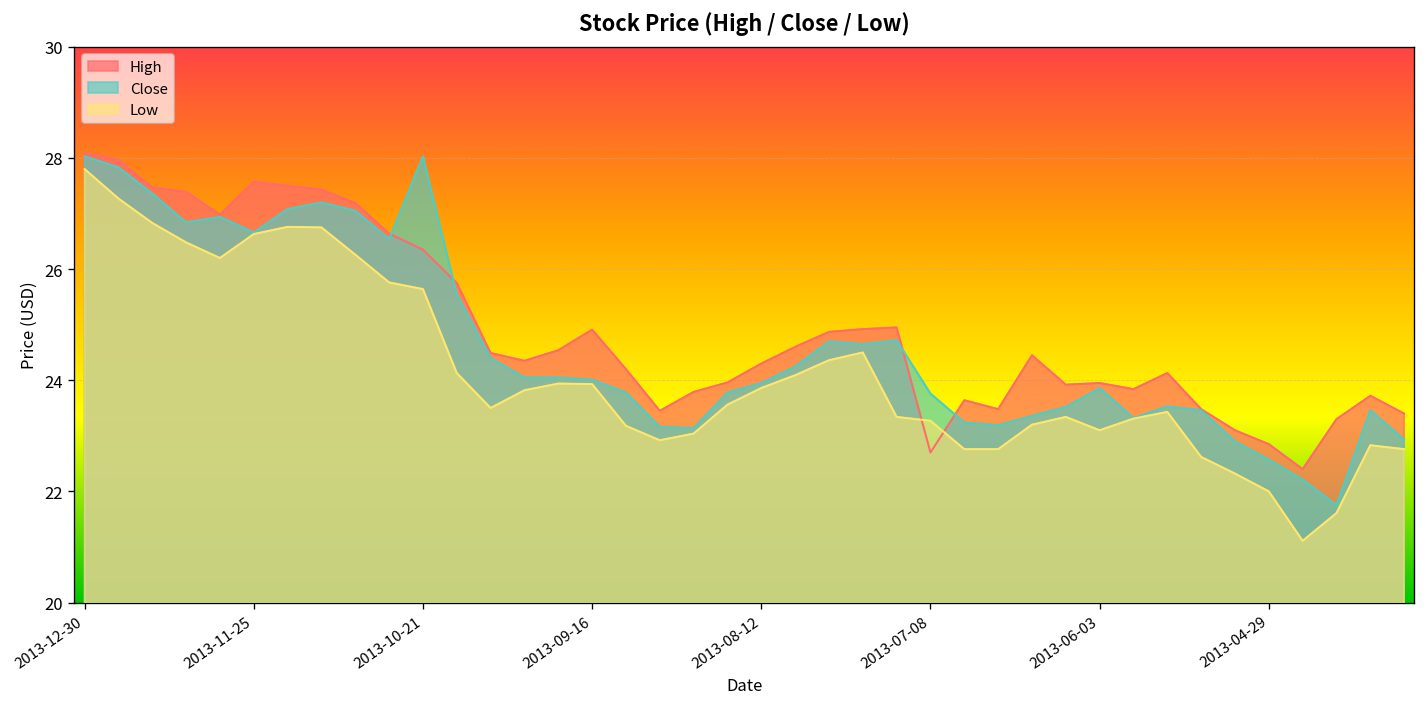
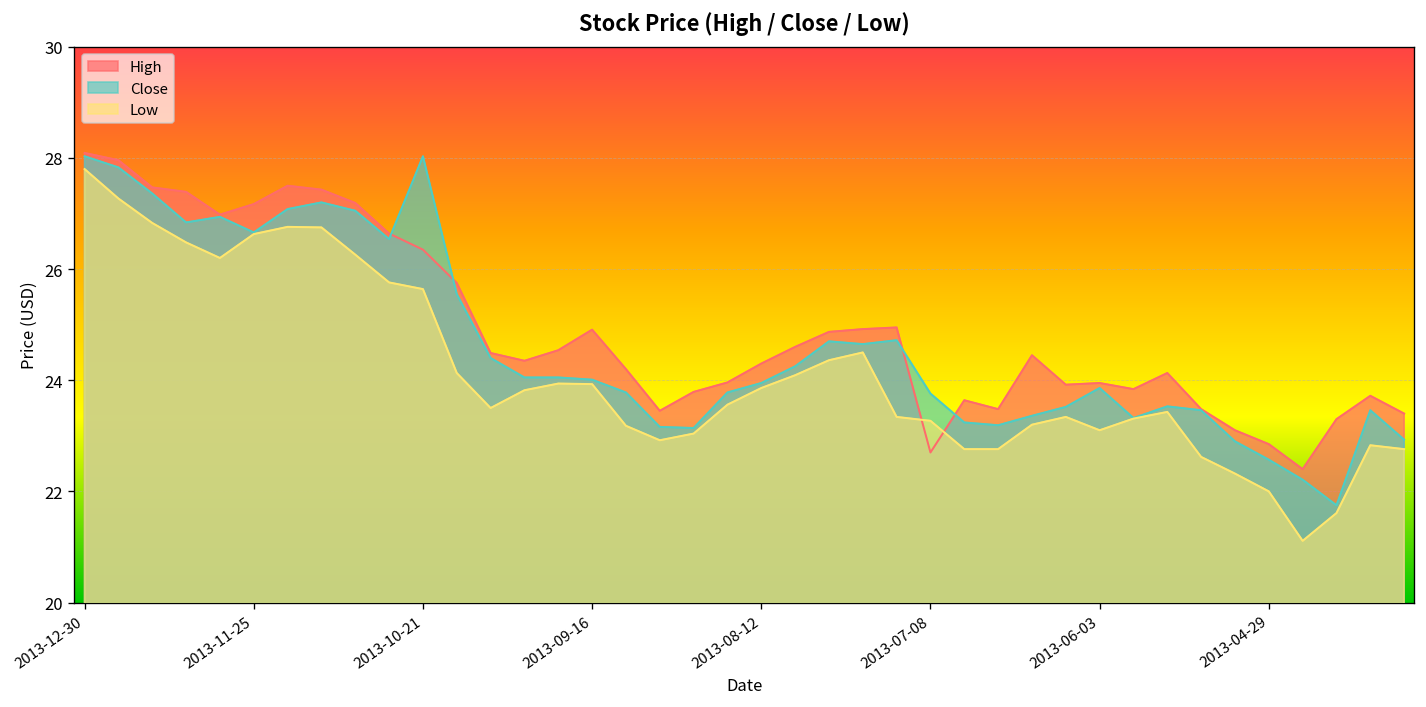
High, 2013-11-25: 27.6 -> 27.2
